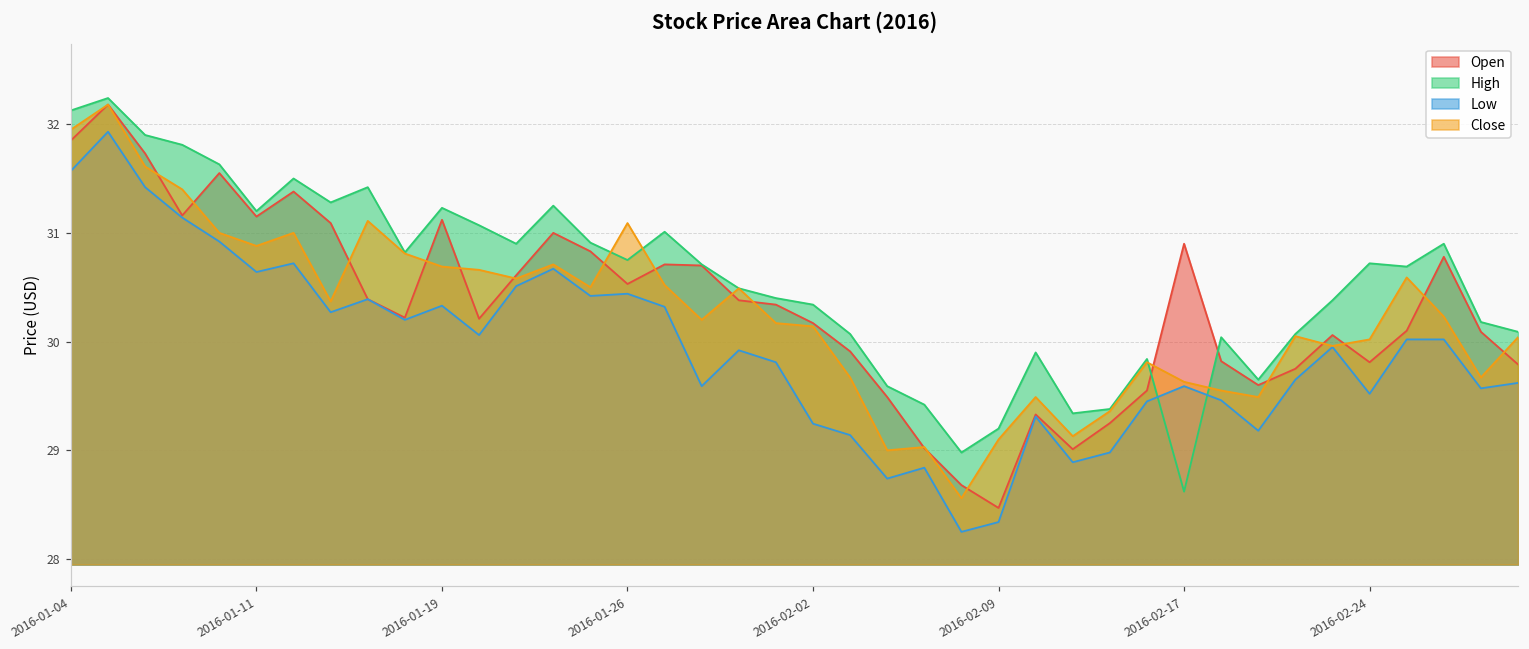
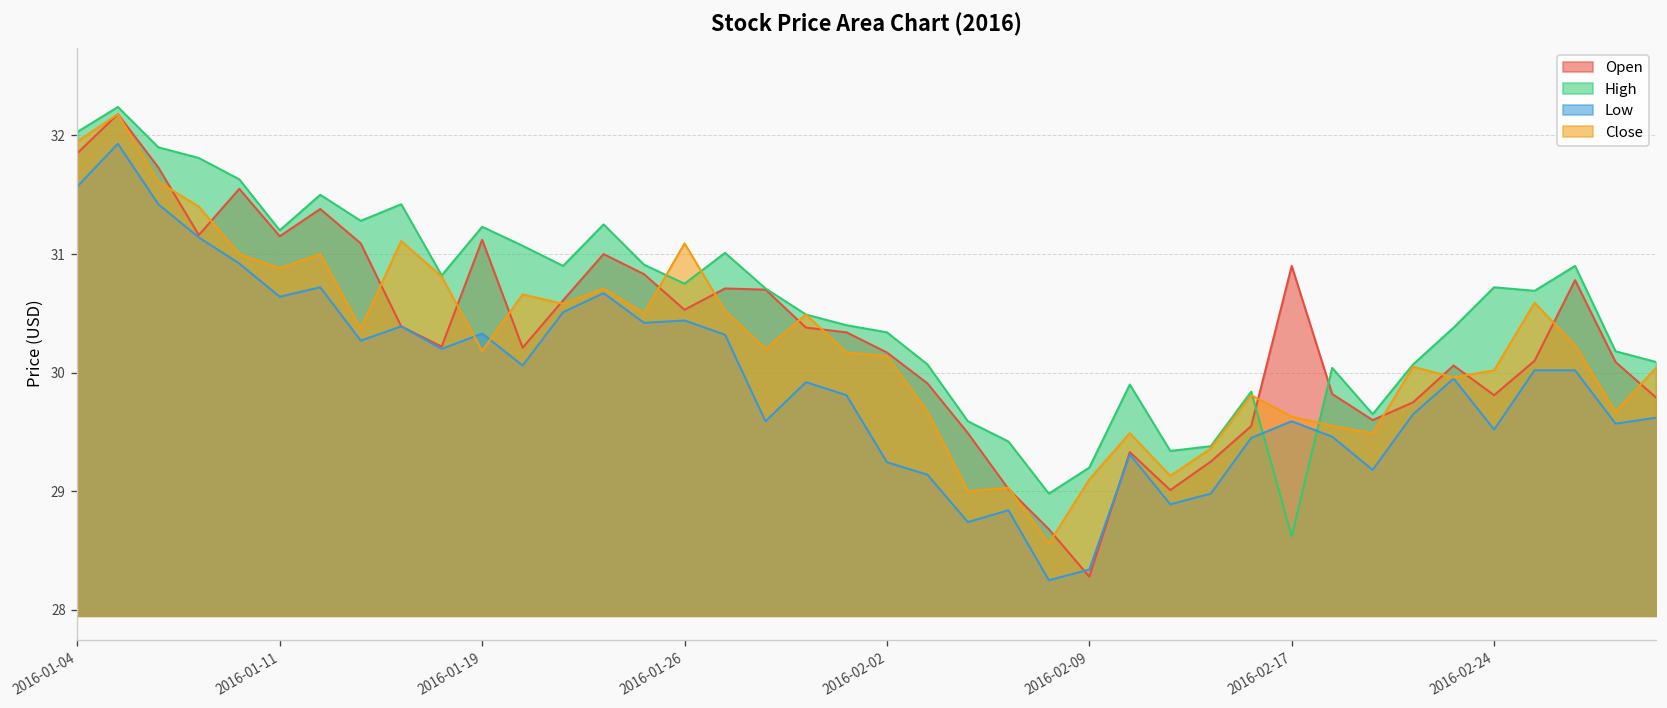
High, 2016-01-04: 32.1 -> 32.0
Close, 2016-01-19: 30.7 -> 30.2
Open, 2016-02-09: 28.5 -> 28.3
